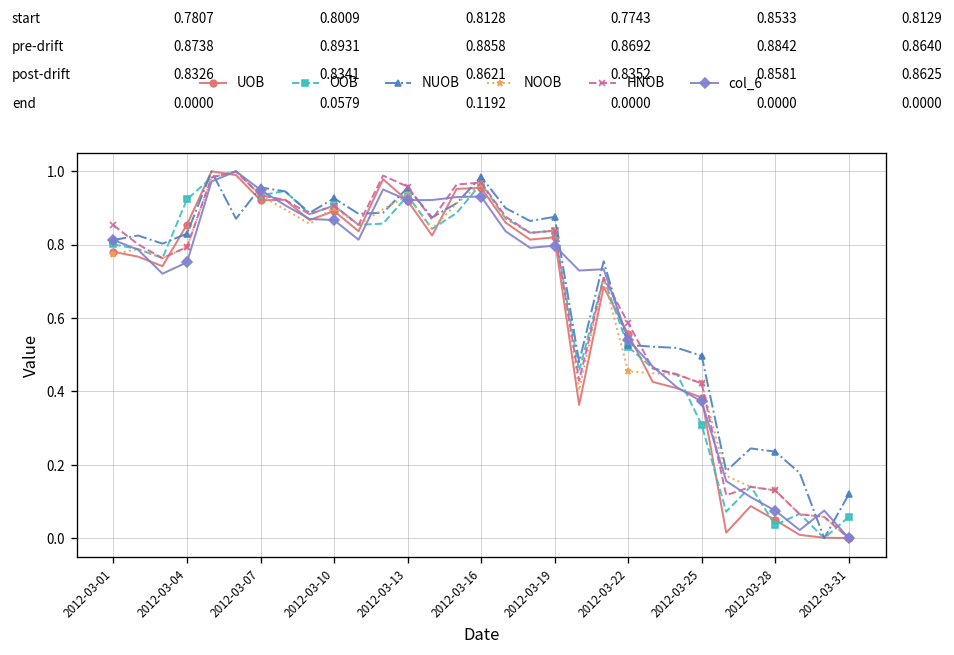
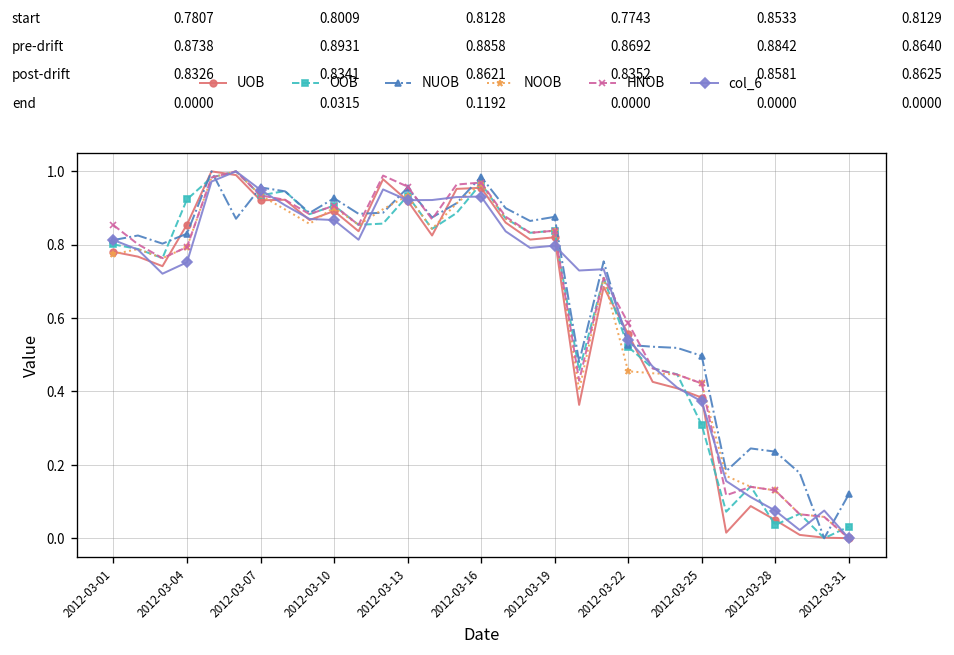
OOB, 2012-03-31: 0.0579 -> 0.0315
